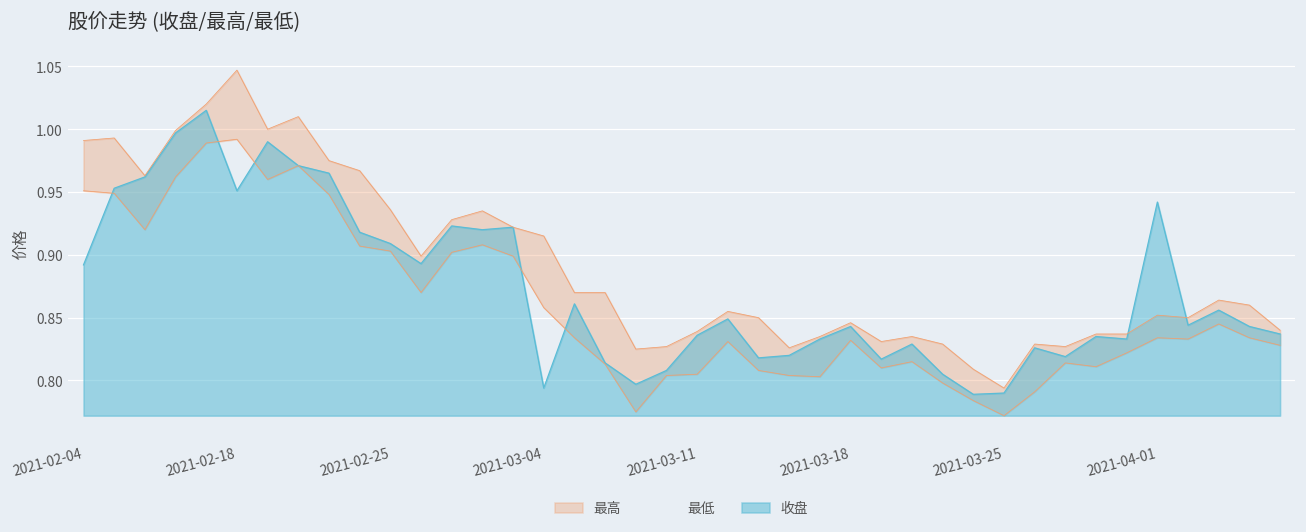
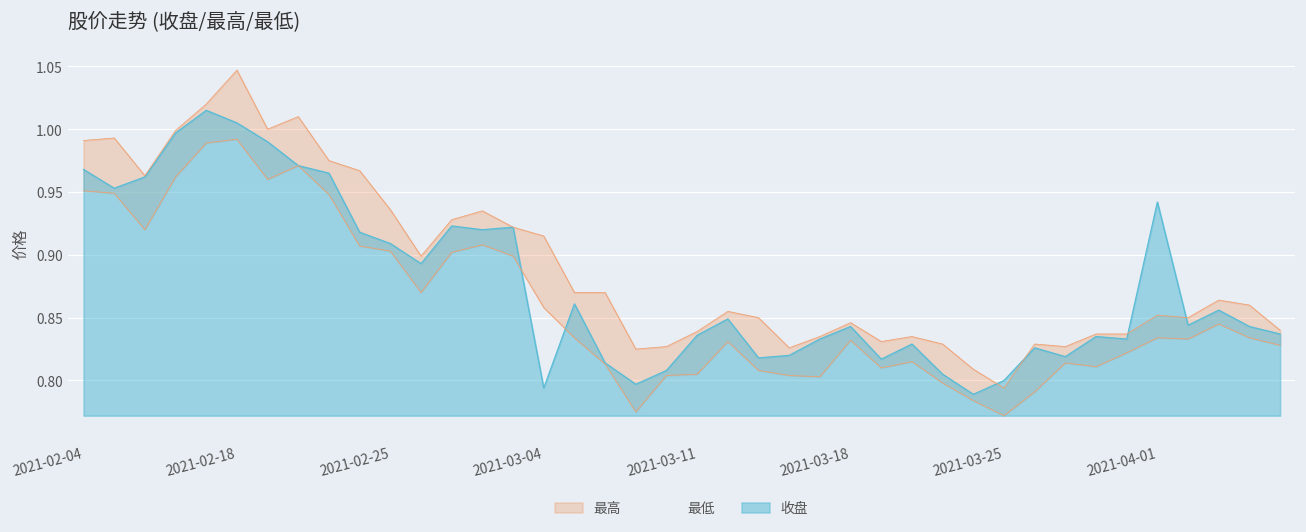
收盘, 2021-02-04: 0.892 -> 0.968
收盘, 2021-02-18: 0.951 -> 1.005
收盘, 2021-03-25: 0.79 -> 0.80
